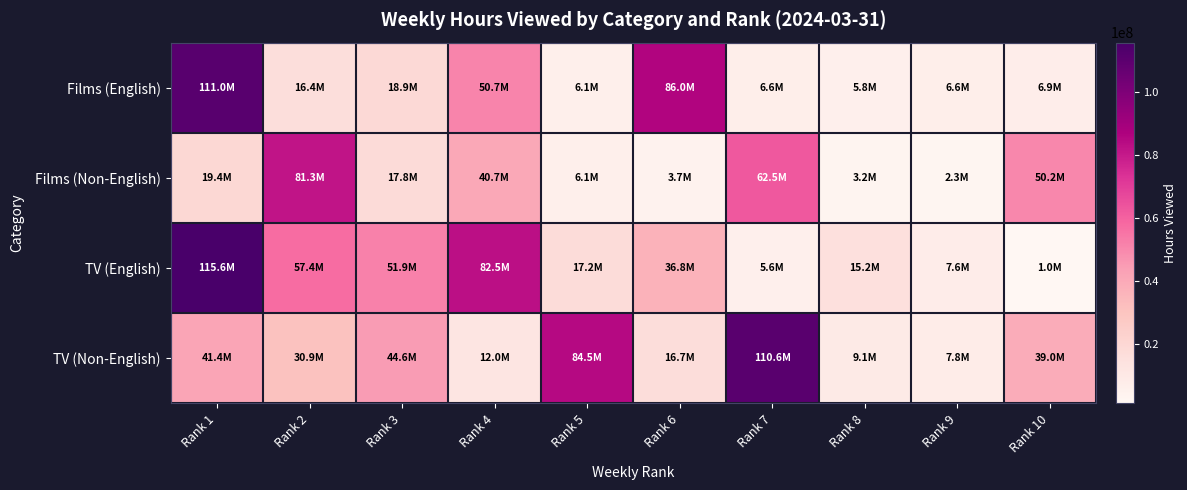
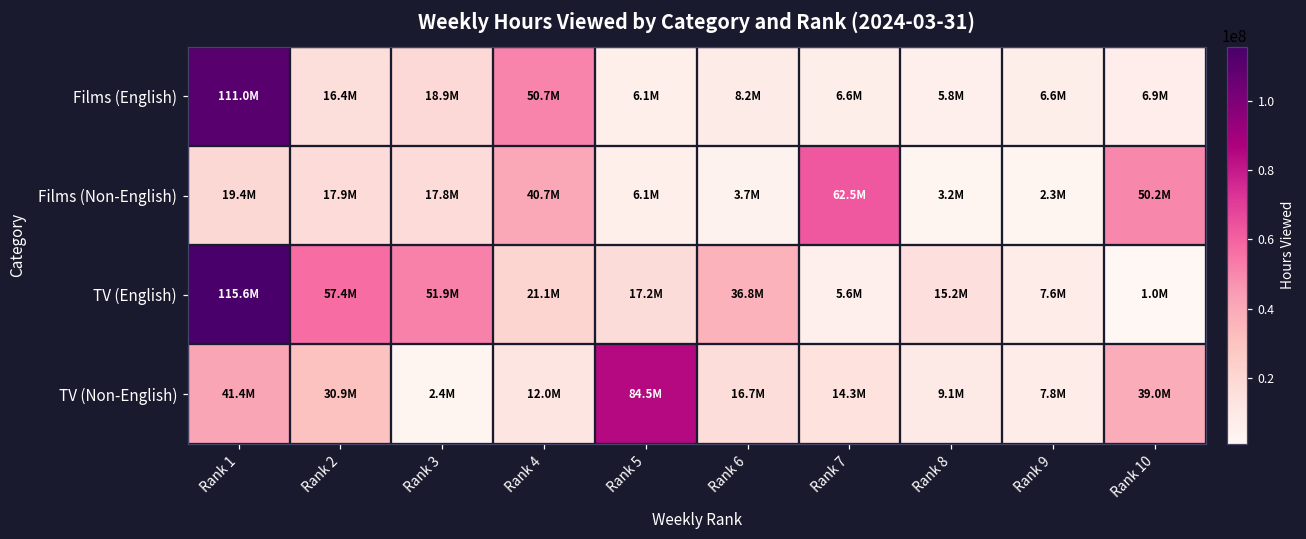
Films (English), Rank 6: 86.0M -> 8.2M
Films (Non-English), Rank 2: 81.3M -> 17.9M
TV (English), Rank 4: 82.5M -> 21.1M
TV (Non-English), Rank 3: 44.6M -> 2.4M
TV (Non-English), Rank 7: 110.6M -> 14.3M
